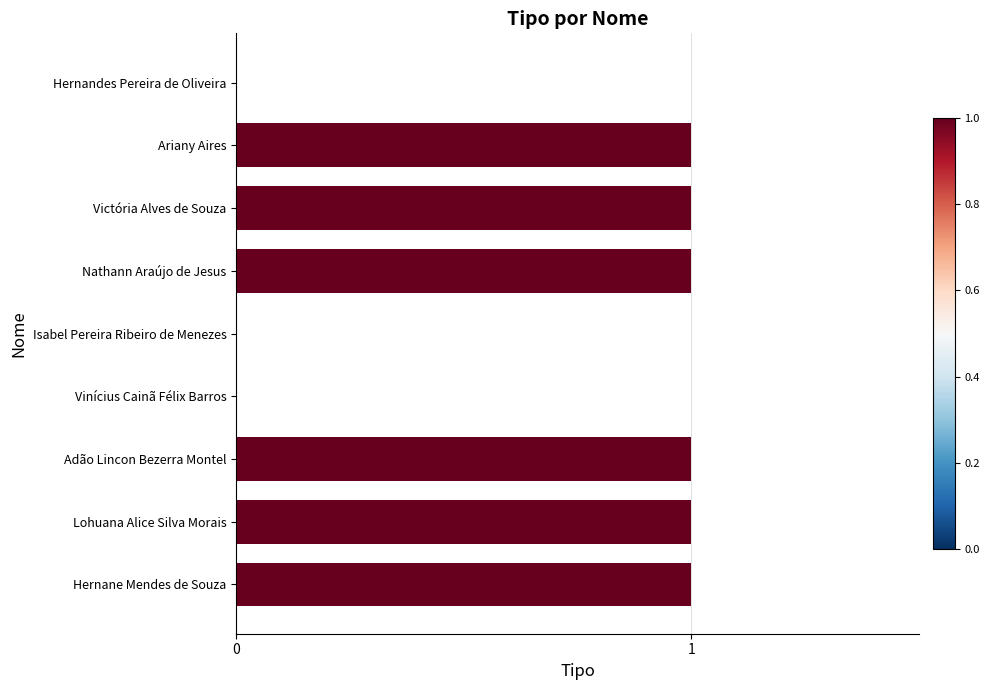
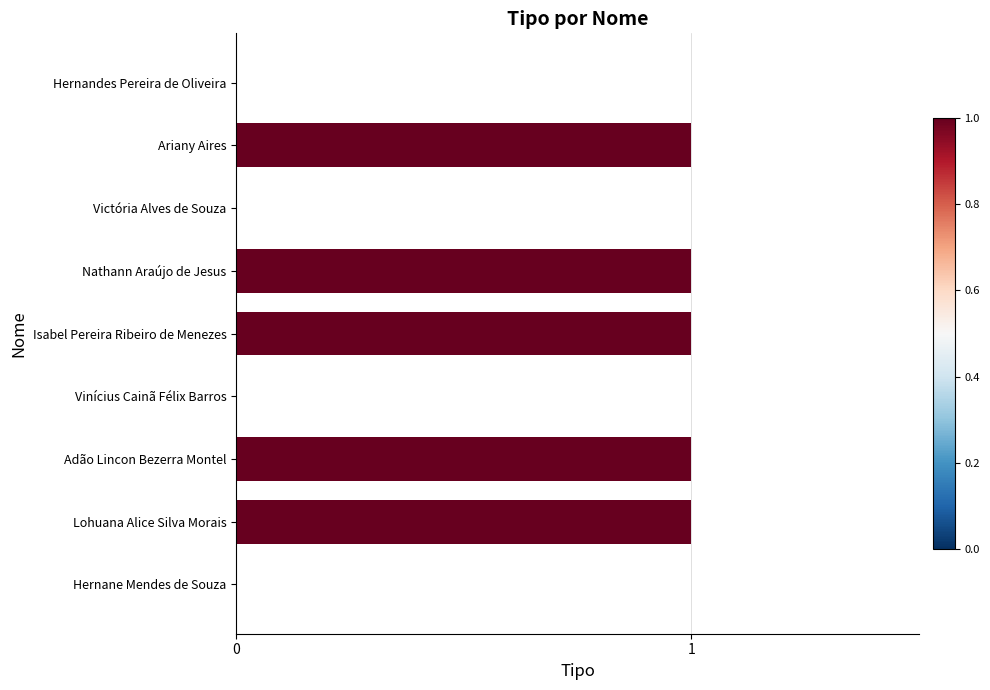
Victória Alves de Souza: 1 -> 0
Isabel Pereira Ribeiro de Menezes: 0 -> 1
Hernane Mendes de Souza: 1 -> 0
